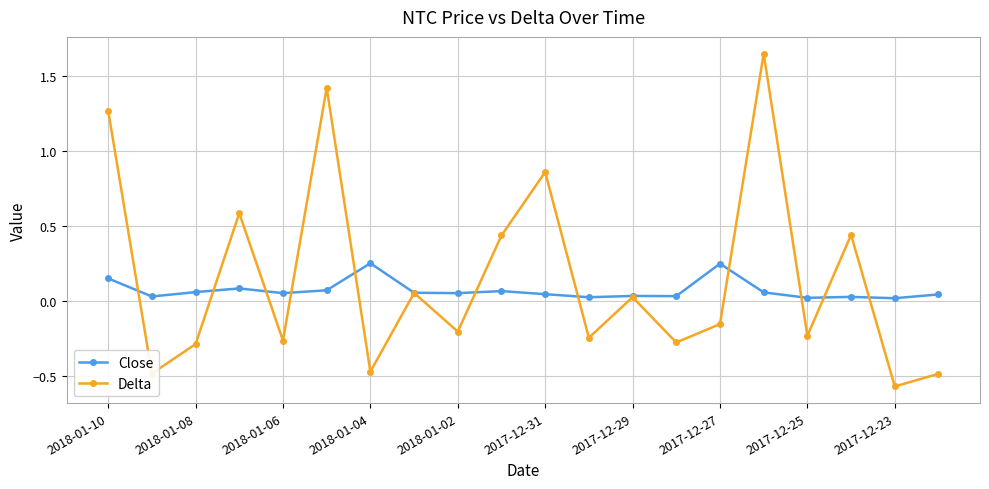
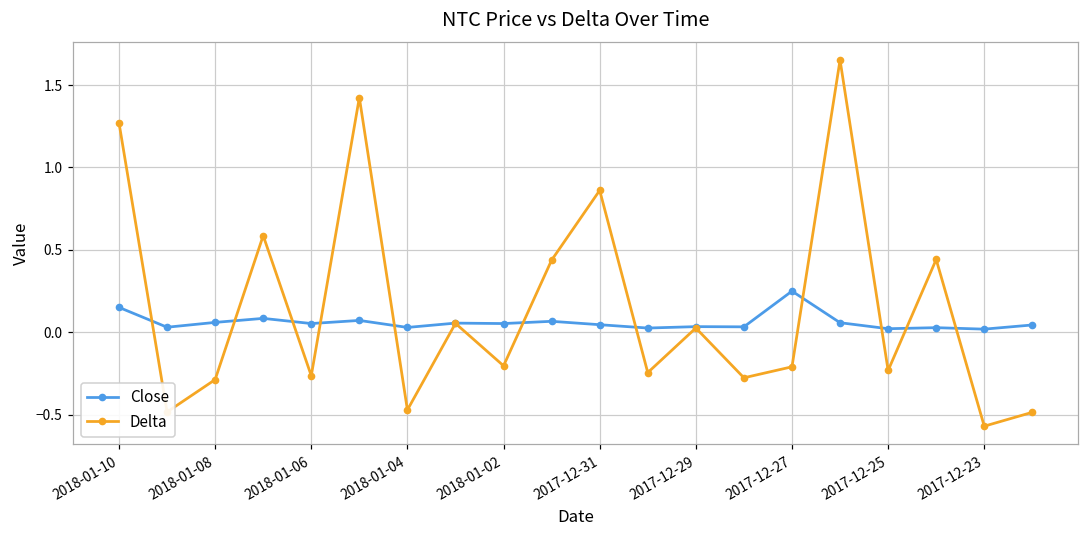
Close, 2018-01-04: 0.25 -> 0.03
Delta, 2017-12-27: -0.15 -> -0.21
